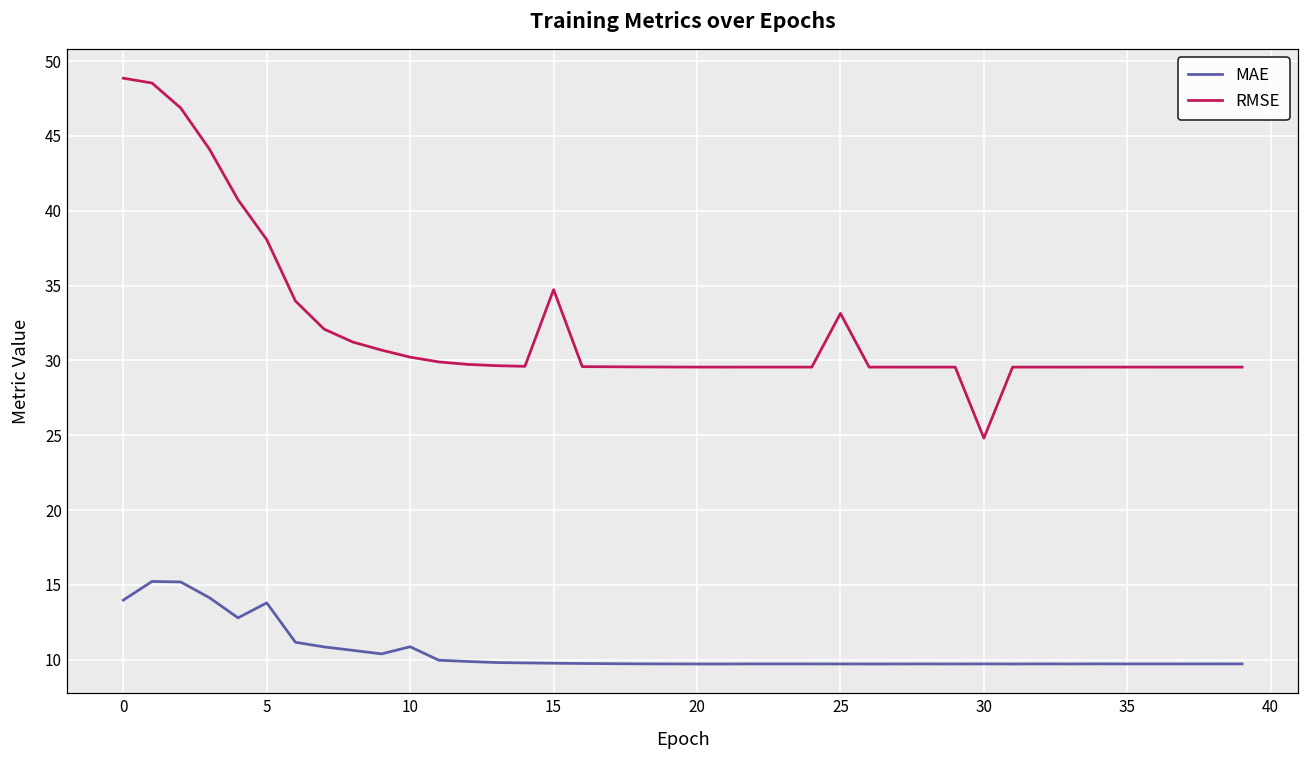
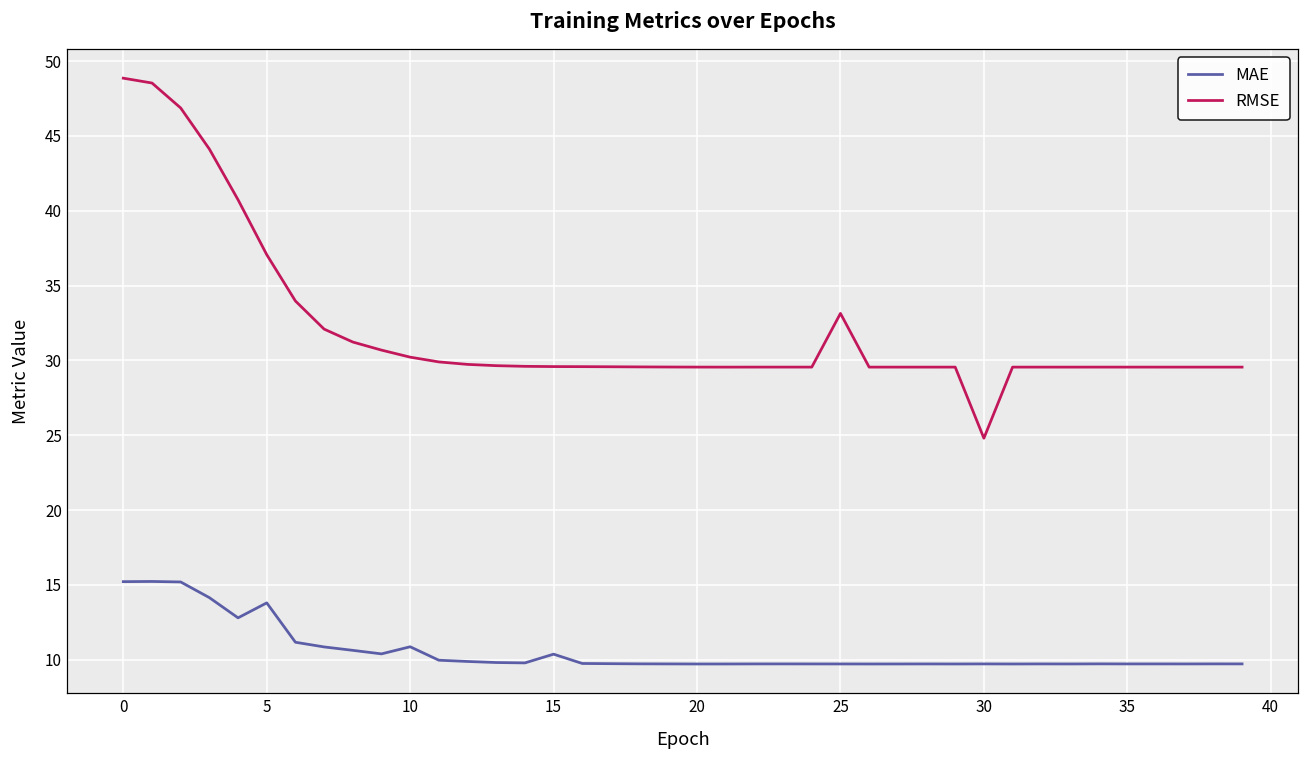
MAE, 0: 14.0 -> 15.2
RMSE, 5: 38.1 -> 37.1
MAE, 15: 9.8 -> 10.4
RMSE, 15: 34.7 -> 29.6
